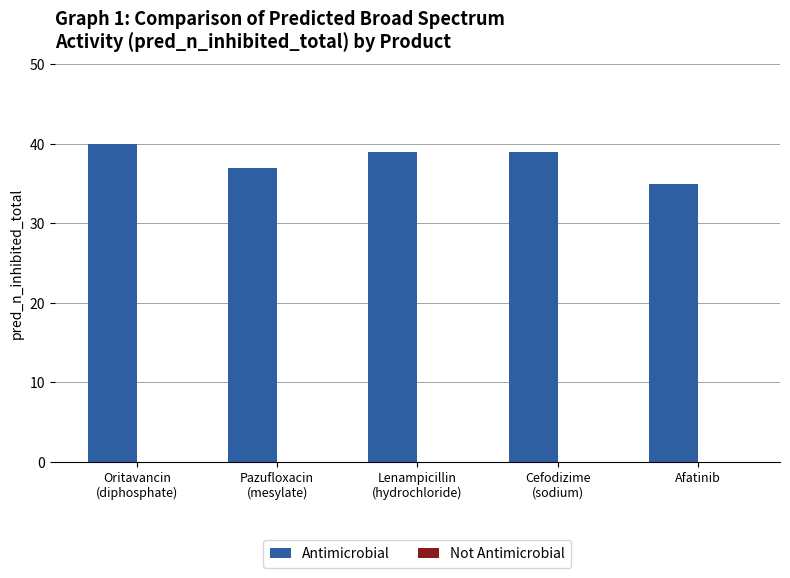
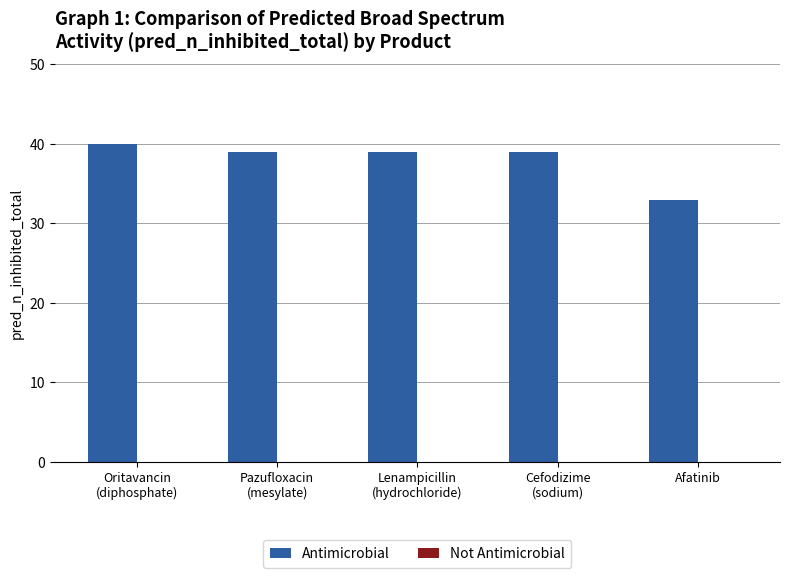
Antimicrobial, Pazufloxacin (mesylate): 37 -> 39
Antimicrobial, Afatinib: 35 -> 33
